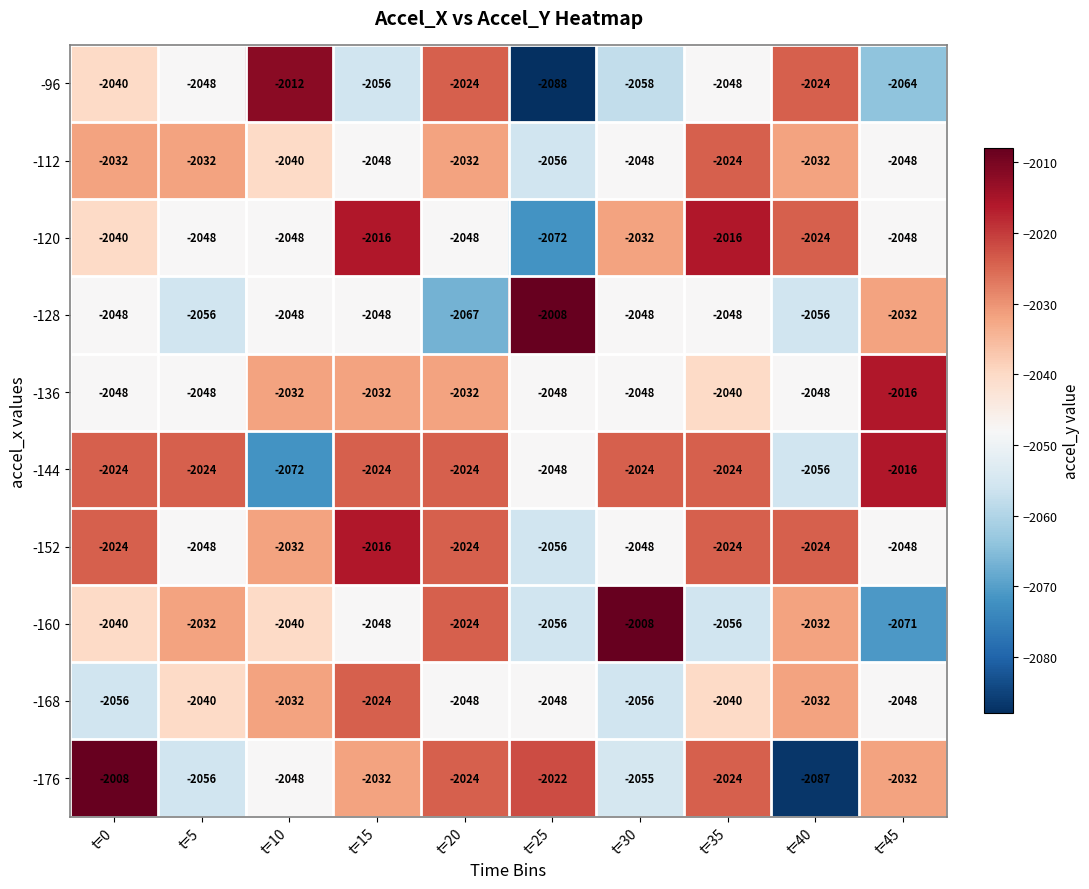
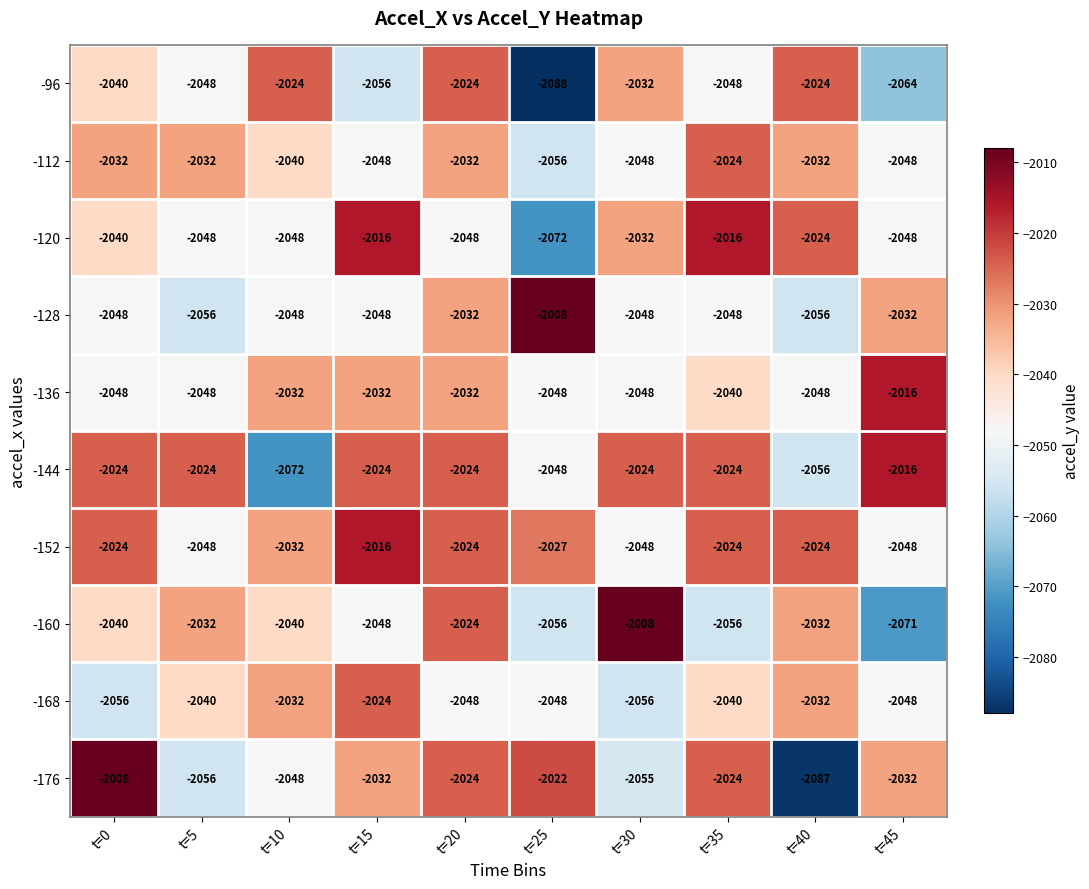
-96, t=10: -2012 -> -2024
-96, t=30: -2058 -> -2032
-128, t=20: -2067 -> -2032
-152, t=25: -2056 -> -2027
